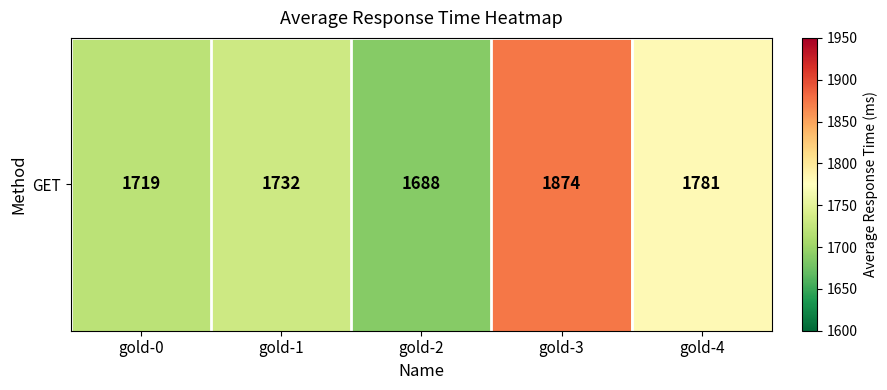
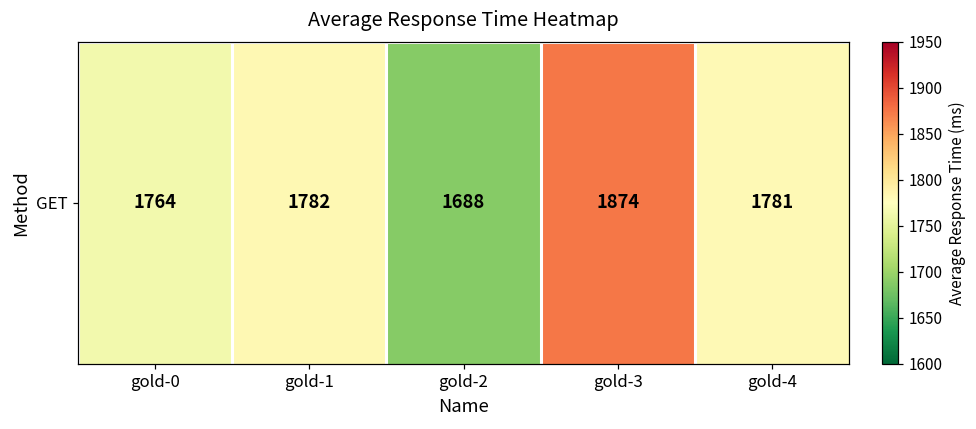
GET, gold-0: 1719 -> 1764
GET, gold-1: 1732 -> 1782
